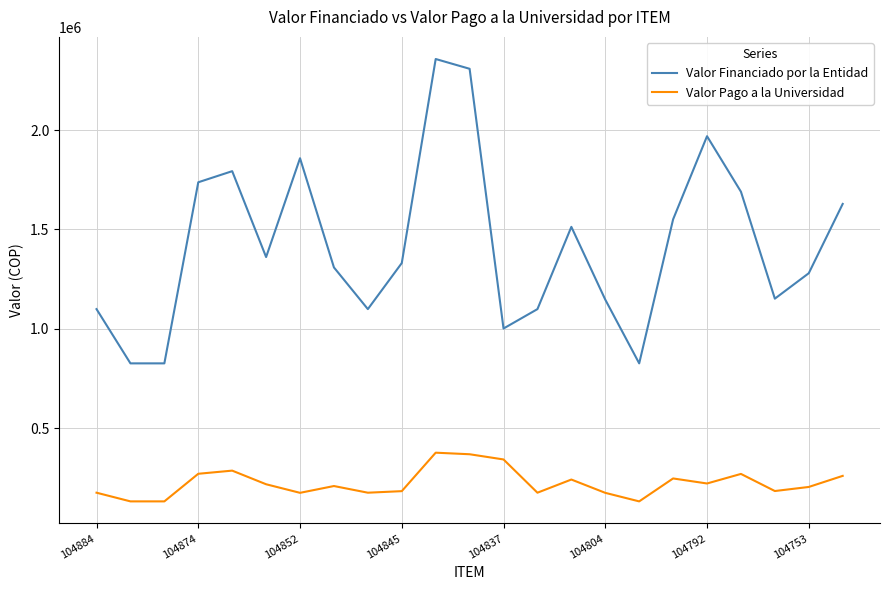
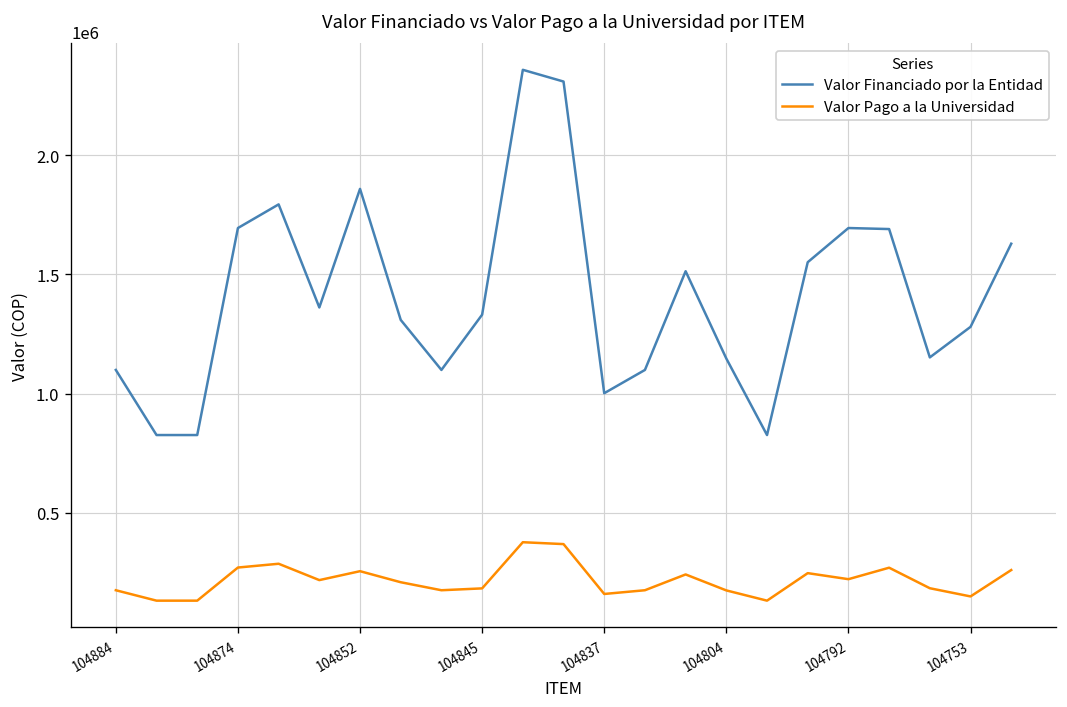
Valor Financiado por la Entidad, 104874: 1740000 -> 1690000
Valor Pago a la Universidad, 104852: 180000 -> 260000
Valor Pago a la Universidad, 104837: 340000 -> 160000
Valor Financiado por la Entidad, 104792: 1970000 -> 1690000
Valor Pago a la Universidad, 104753: 200000 -> 150000
